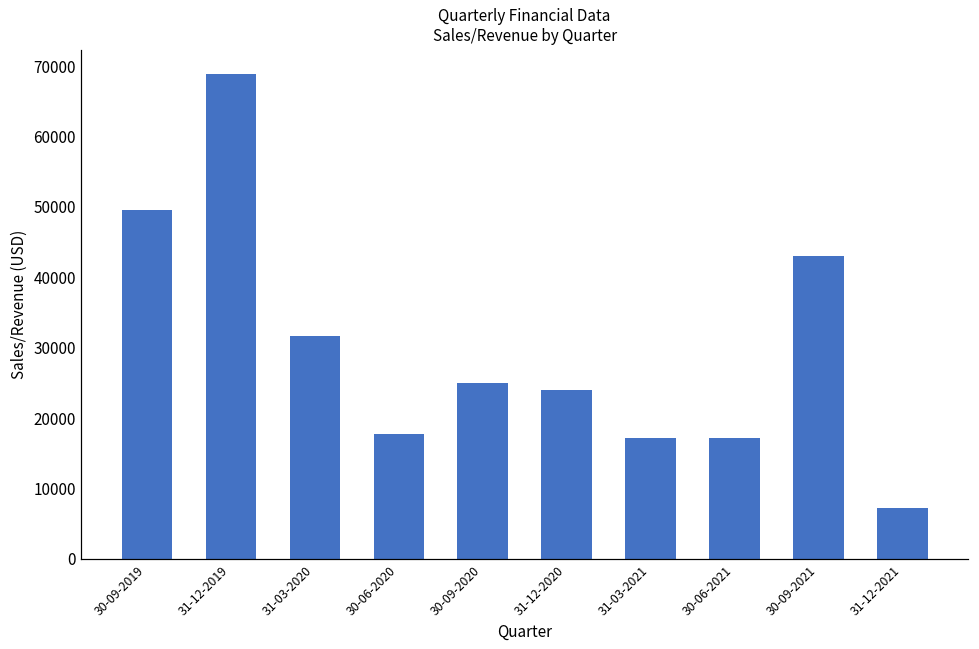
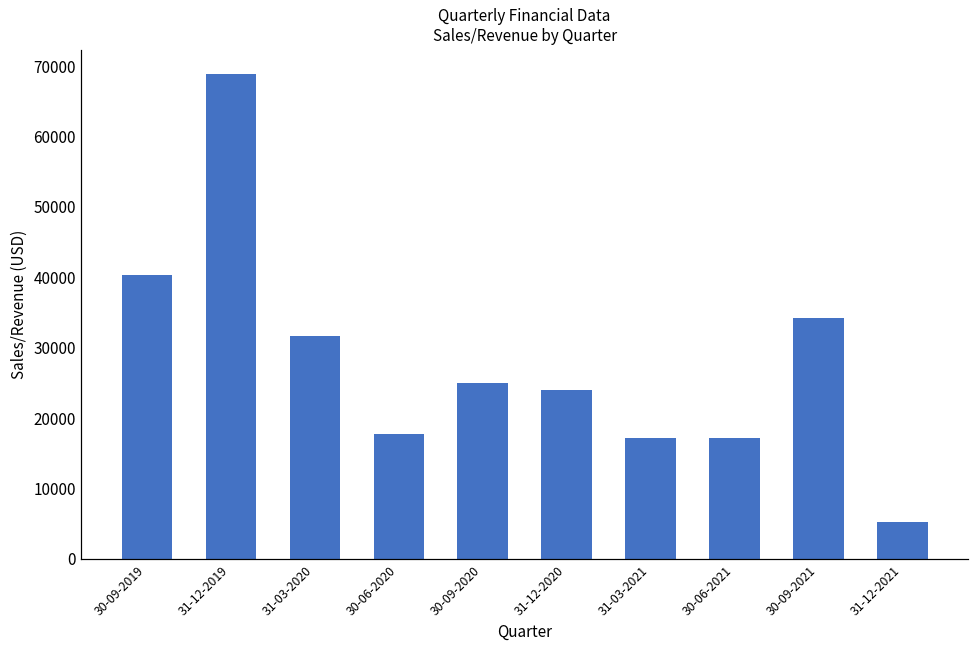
30-09-2019: 49000 -> 40000
30-09-2021: 43000 -> 34000
31-12-2021: 7000 -> 5000
